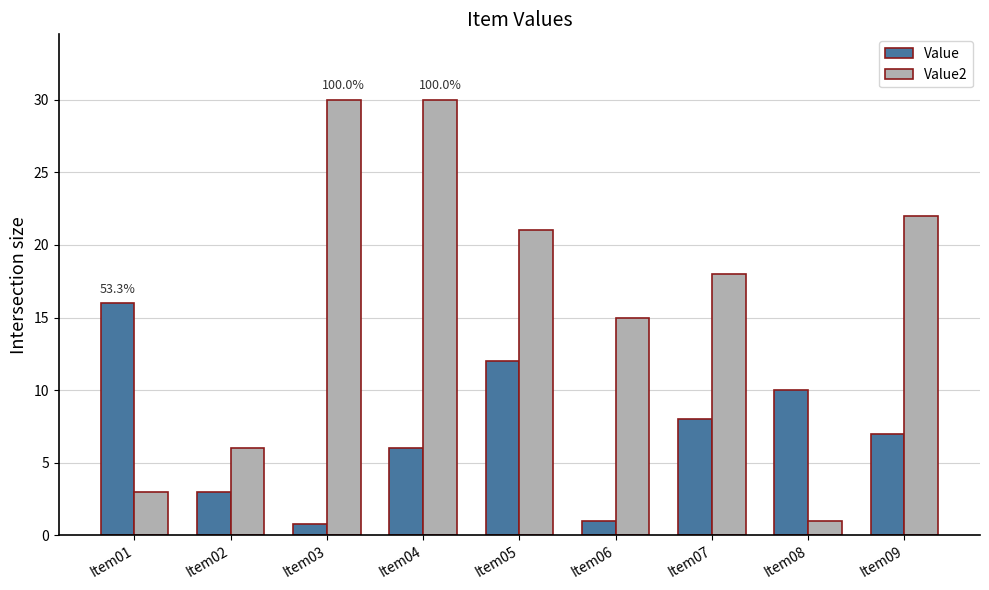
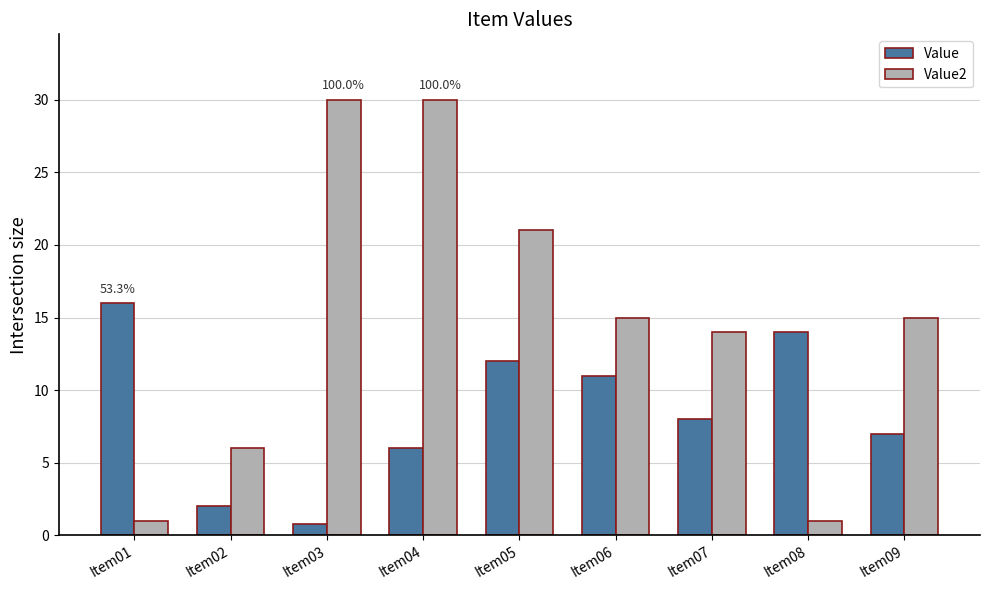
Value2, Item01: 3 -> 1
Value, Item02: 3 -> 2
Value, Item06: 1 -> 11
Value2, Item07: 18 -> 14
Value, Item08: 10 -> 14
Value2, Item09: 22 -> 15
